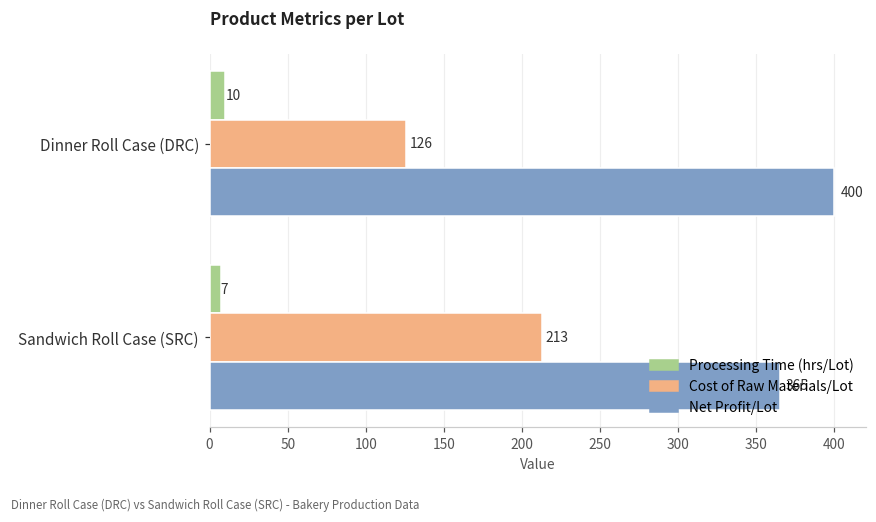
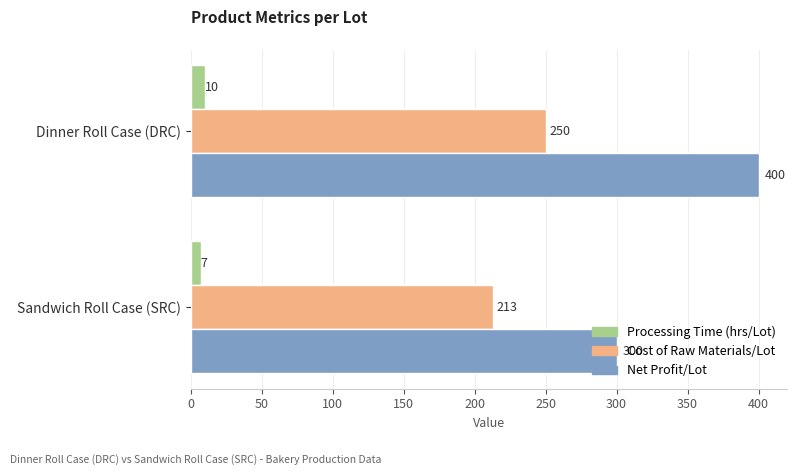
Cost of Raw Materials/Lot, Dinner Roll Case (DRC): 126 -> 250
Net Profit/Lot, Sandwich Roll Case (SRC): 365 -> 300
